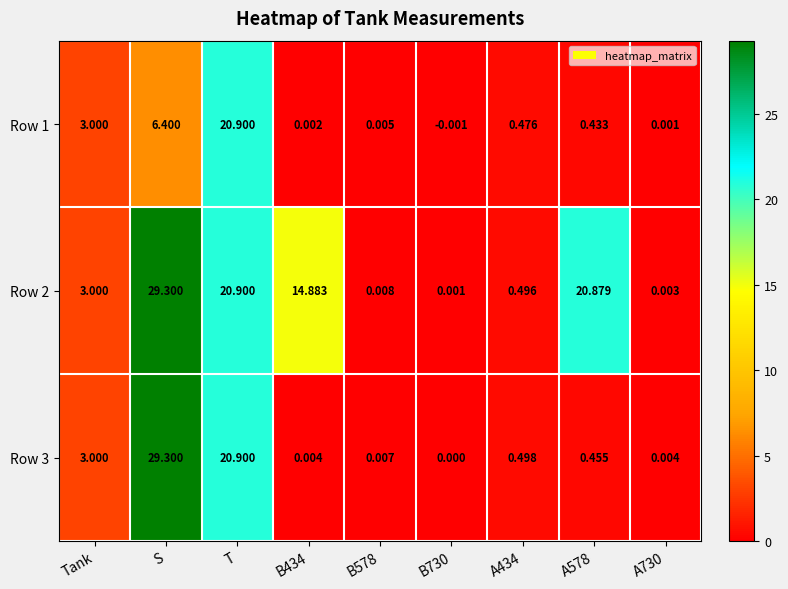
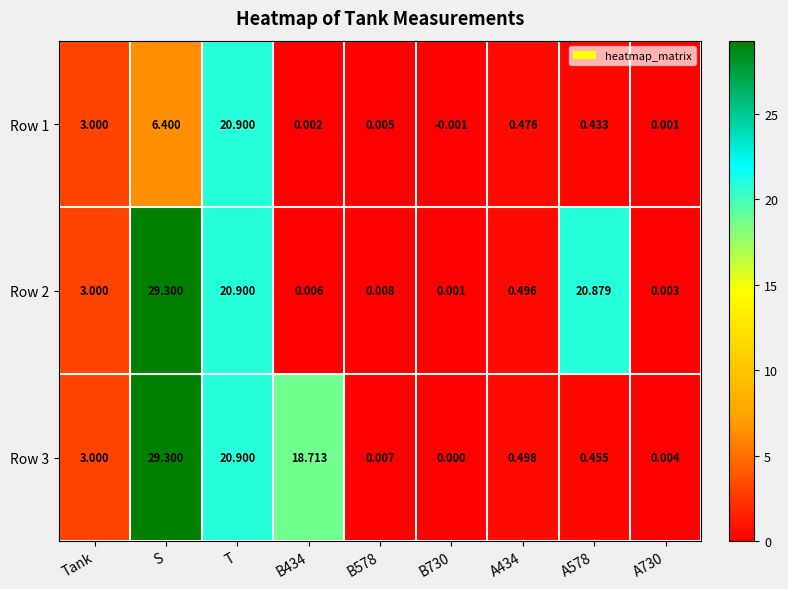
Row 2, B434: 14.883 -> 0.006
Row 3, B434: 0.004 -> 18.713
